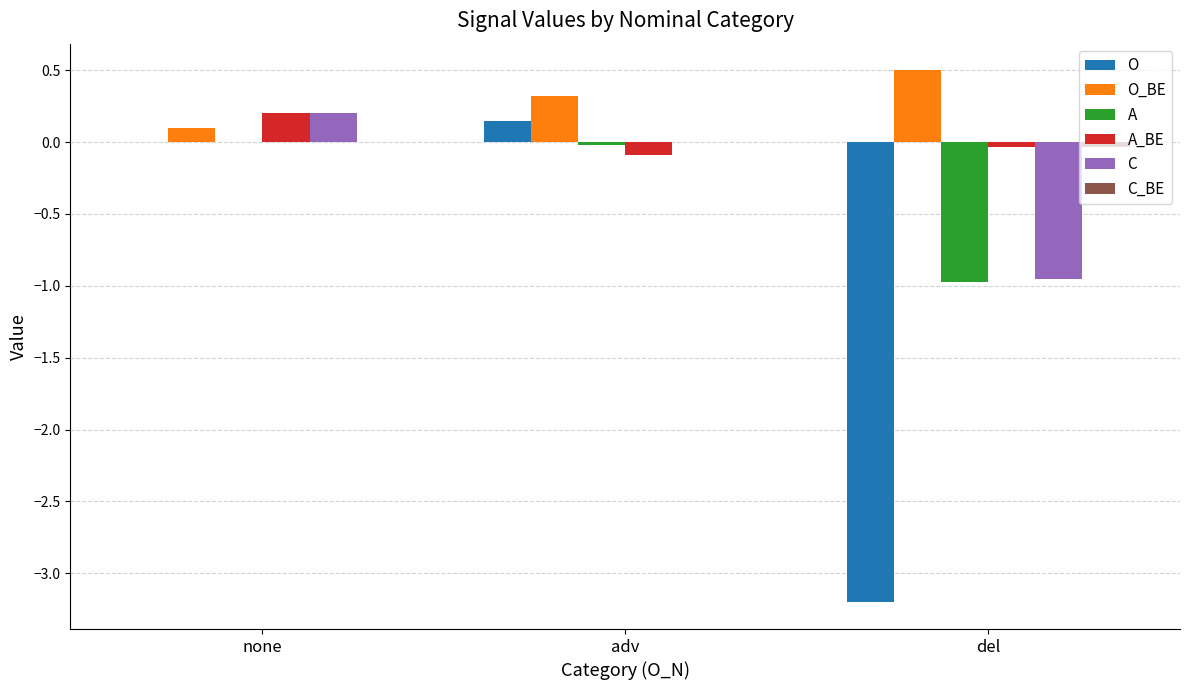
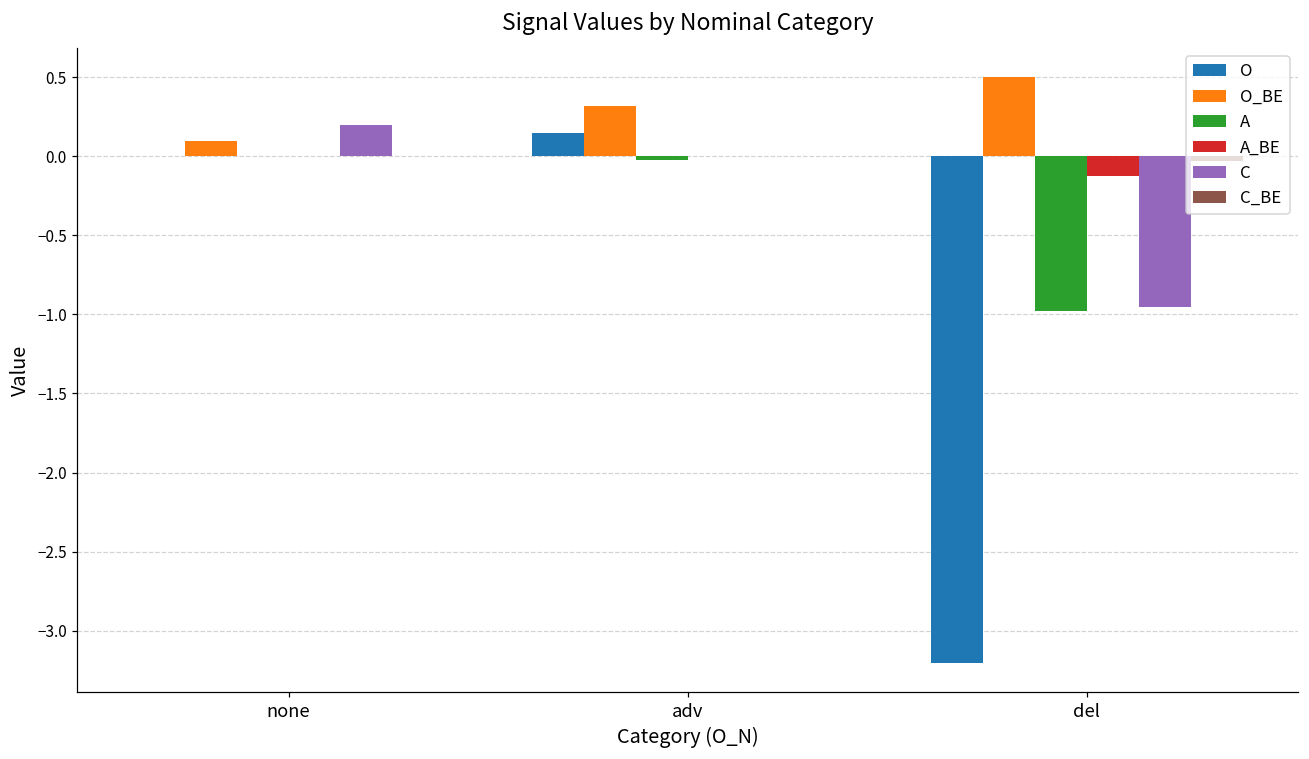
A_BE, none: 0.2 -> 0.0
A_BE, adv: -0.09 -> 0.00
A_BE, del: -0.03 -> -0.13
